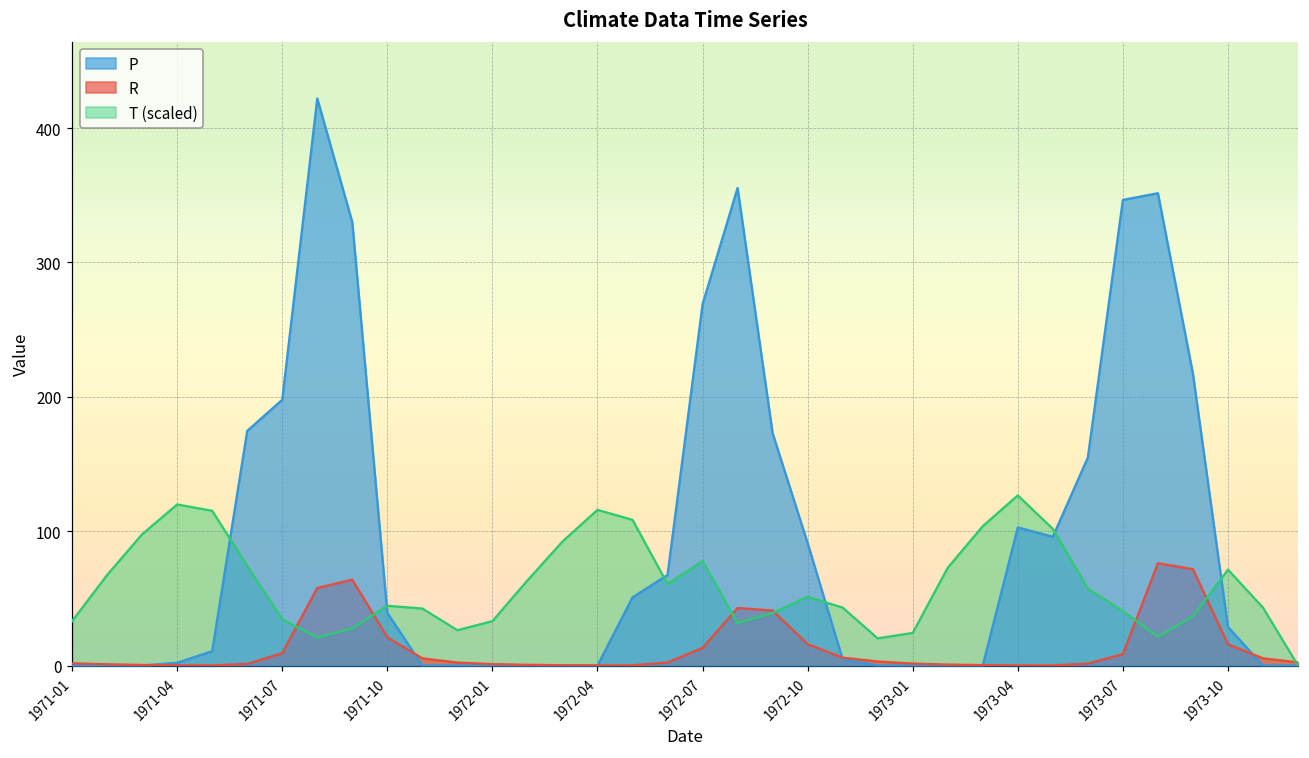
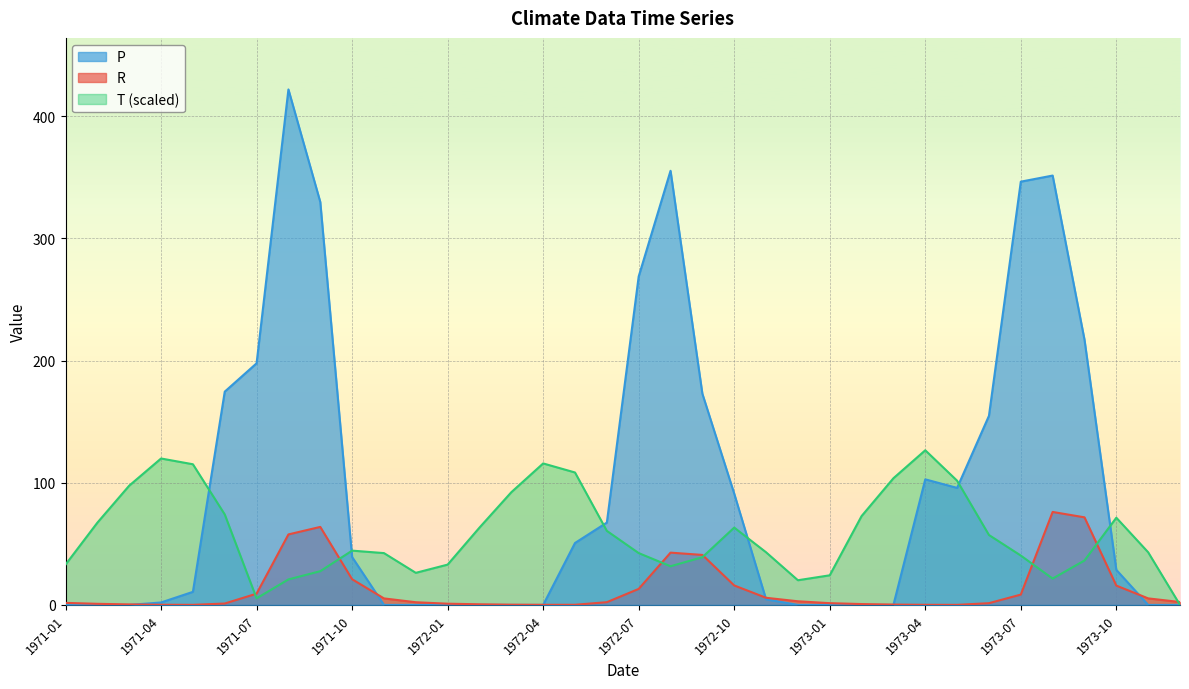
T (scaled), 1971-07: 34 -> 5
T (scaled), 1972-07: 78 -> 42
T (scaled), 1972-10: 51 -> 63
